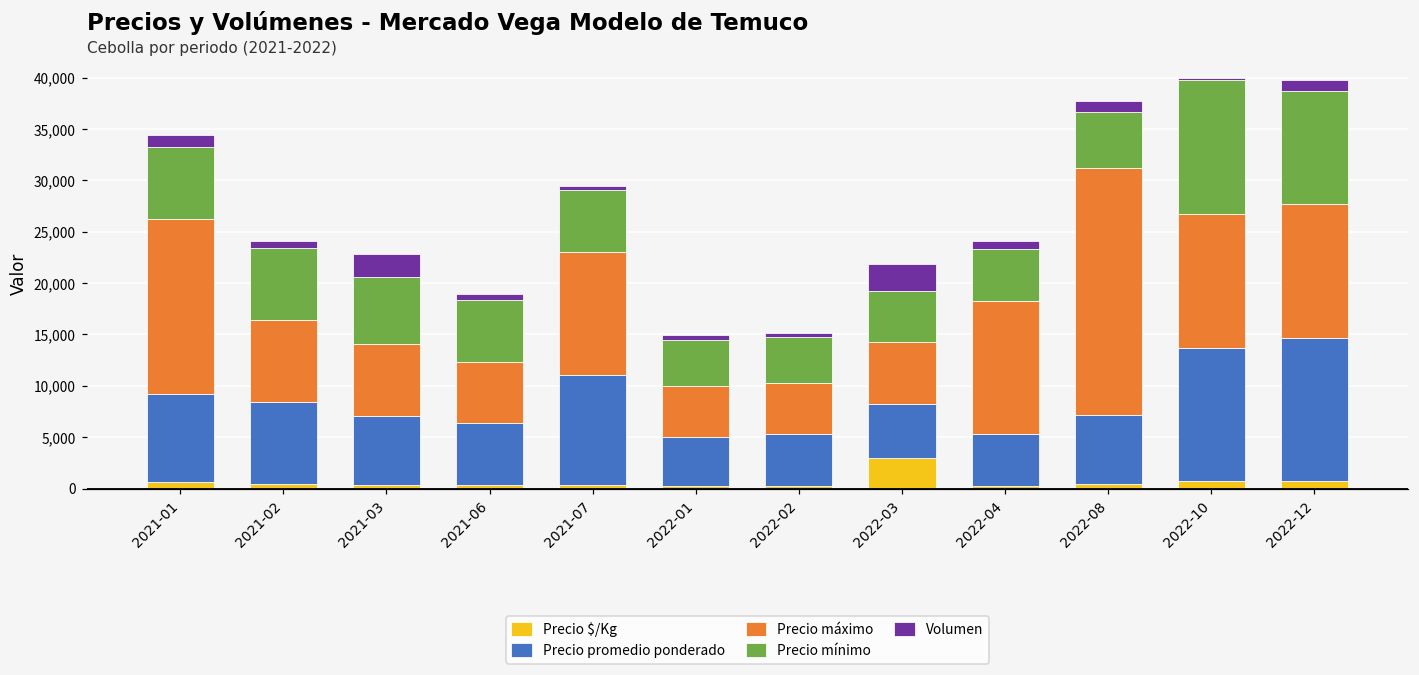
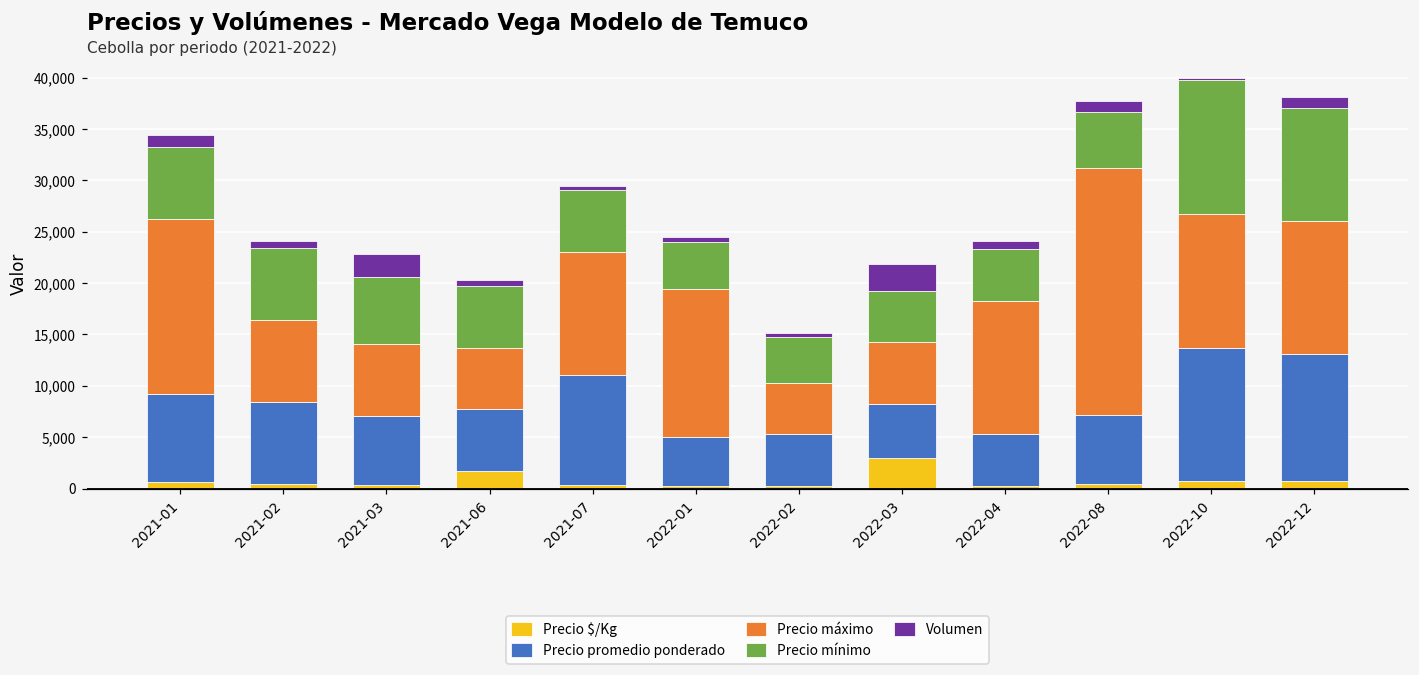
Precio $/Kg, 2021-06: 0 -> 2,000
Precio máximo, 2022-01: 5,000 -> 14,000
Precio promedio ponderado, 2022-12: 14,000 -> 12,000
